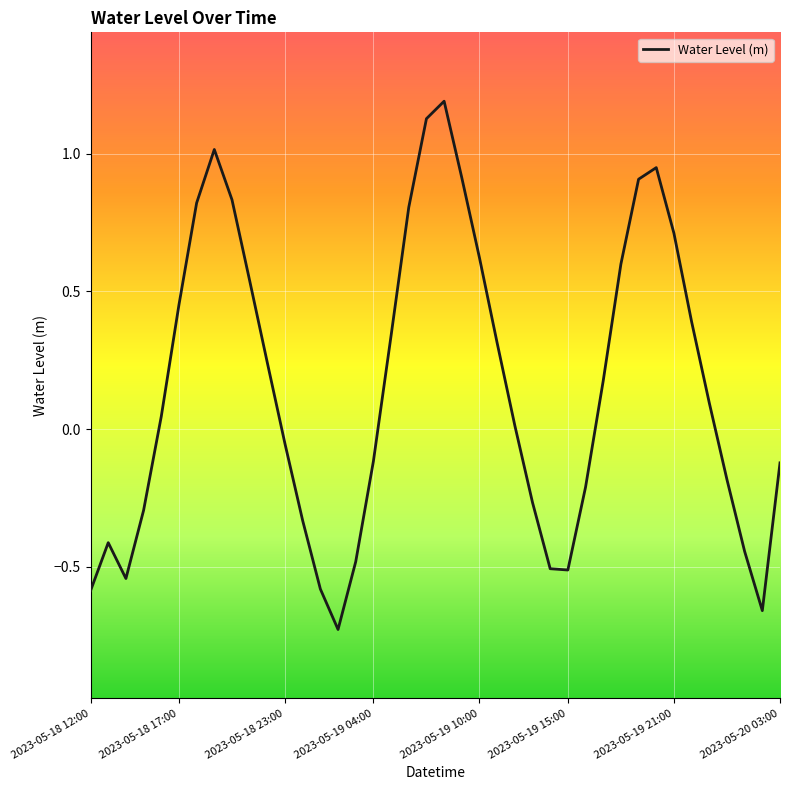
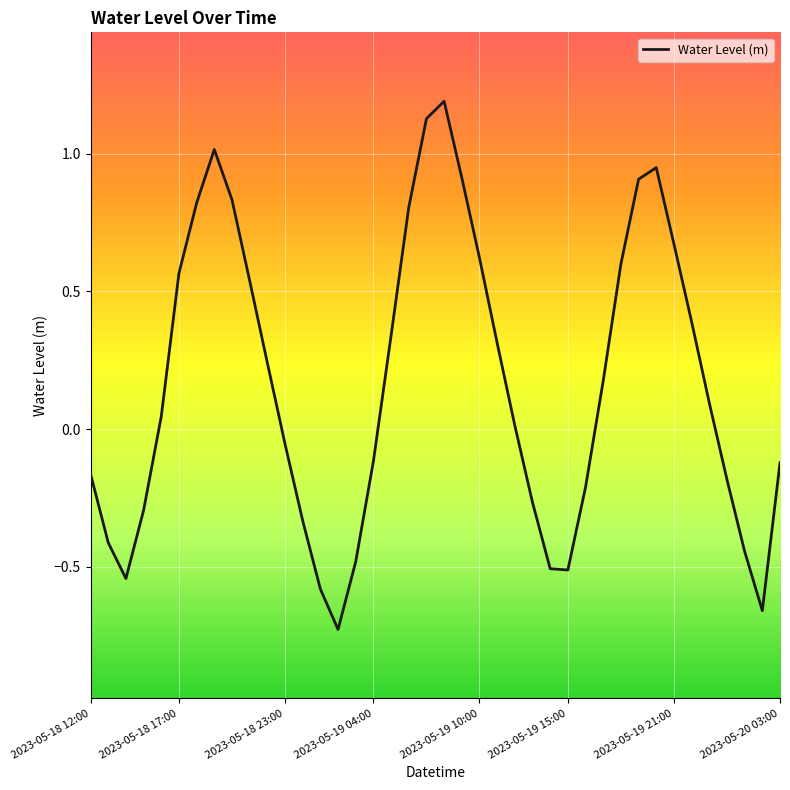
2023-05-18 12:00: -0.59 -> -0.16
2023-05-18 17:00: 0.45 -> 0.57
2023-05-19 21:00: 0.71 -> 0.67
